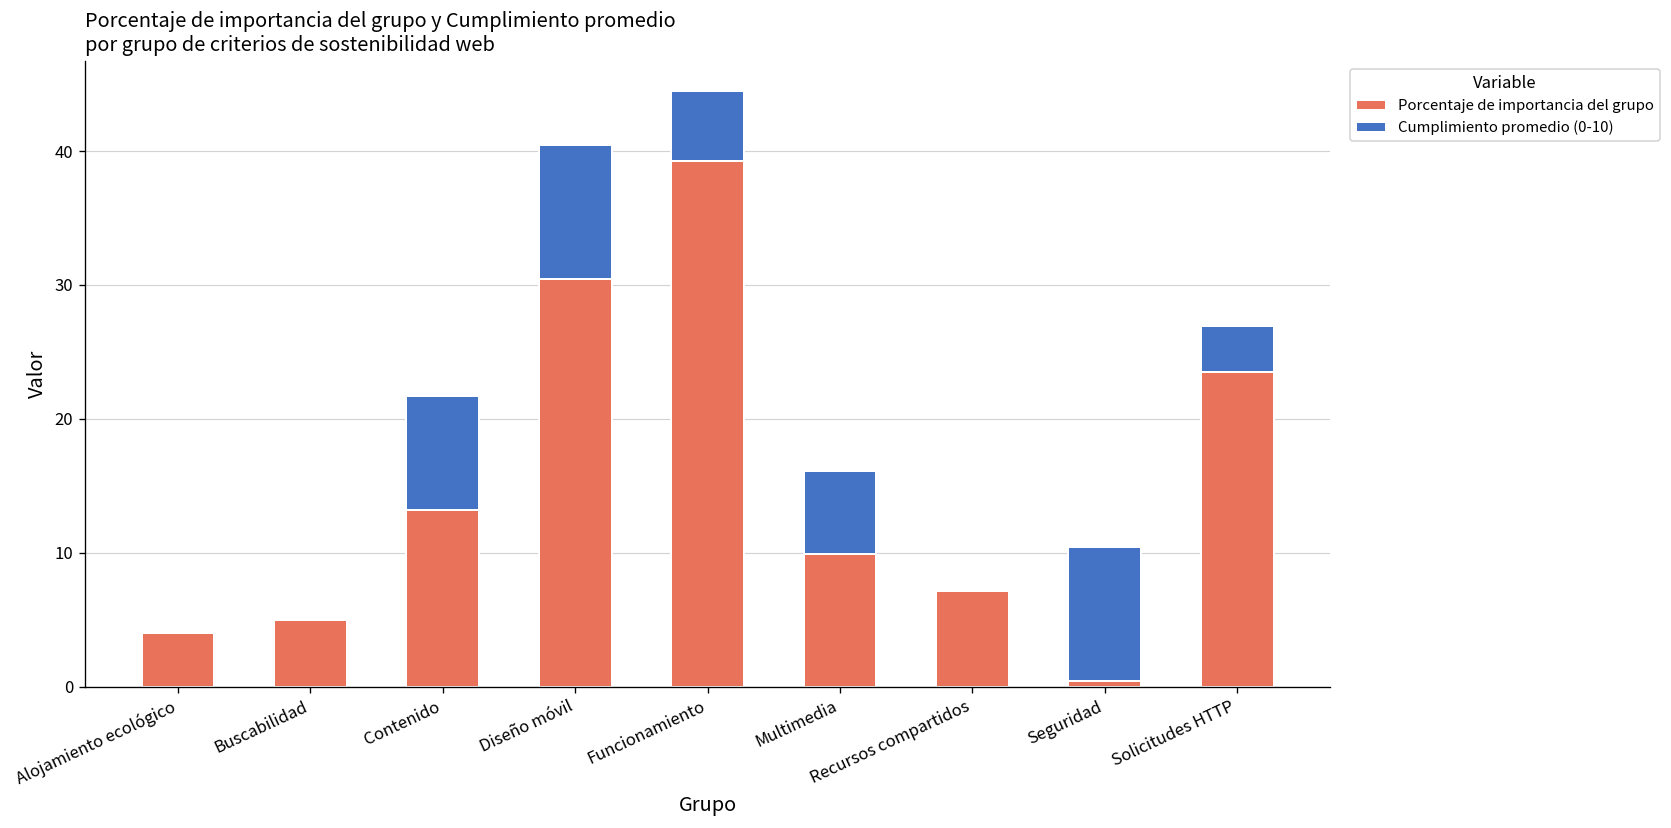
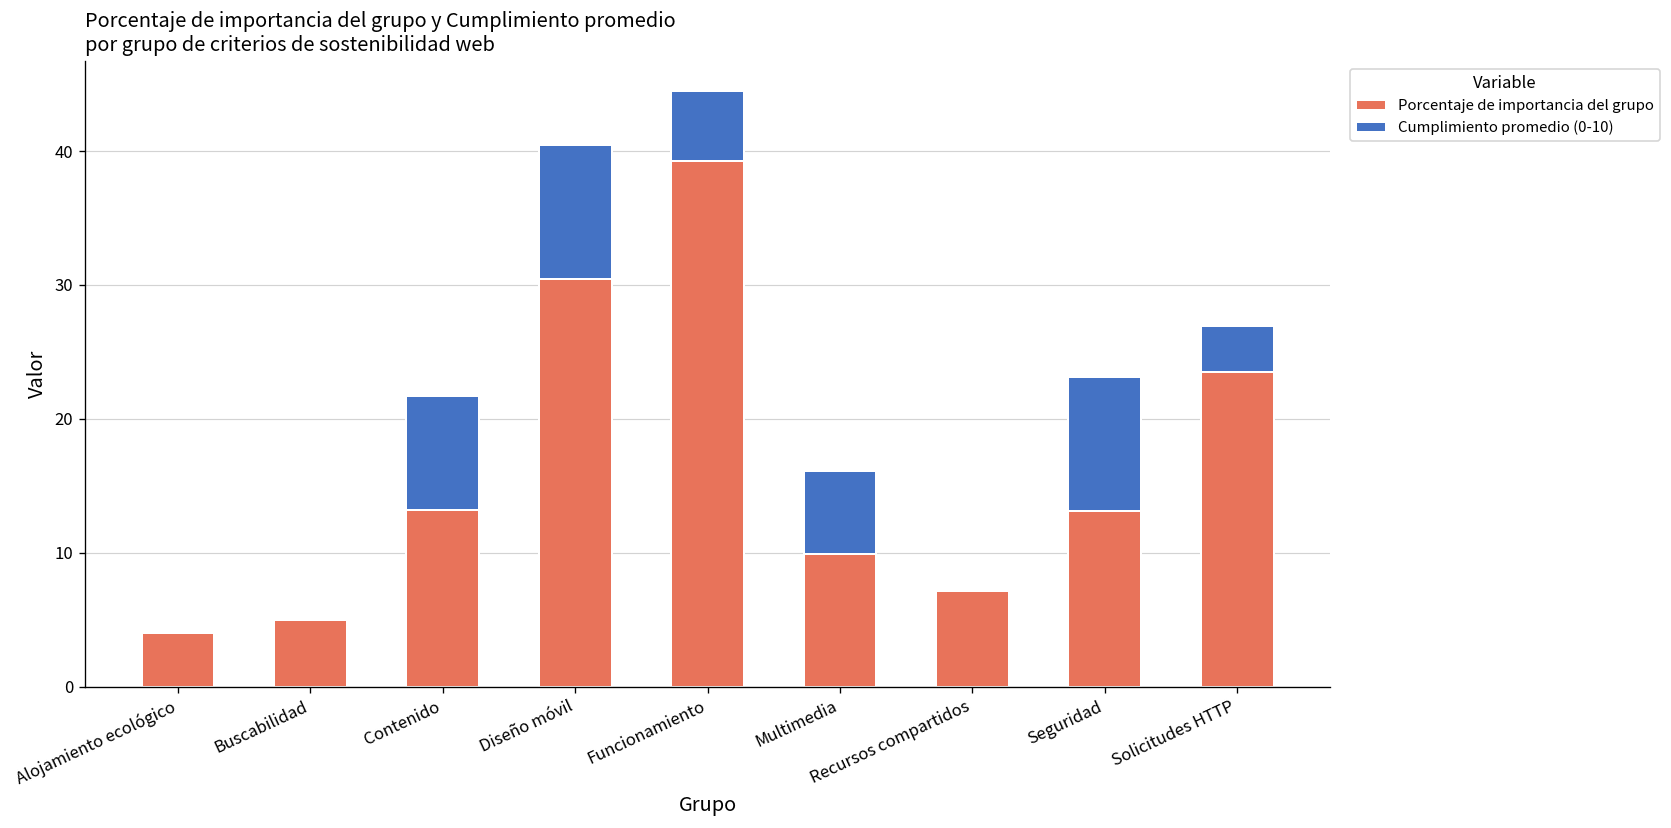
Porcentaje de importancia del grupo, Seguridad: 0.4 -> 13.1
